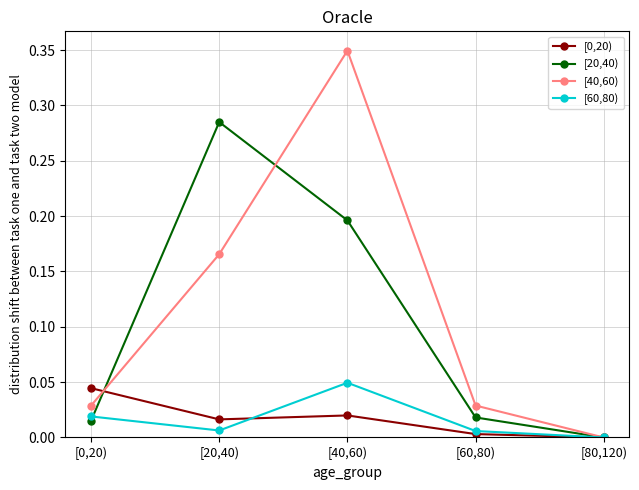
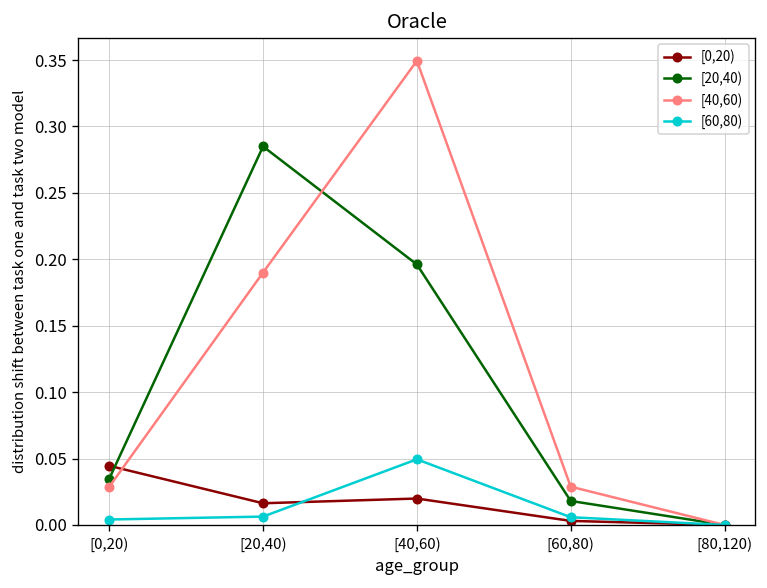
[20,40), [0,20): 0.015 -> 0.035
[60,80), [0,20): 0.019 -> 0.004
[40,60), [20,40): 0.166 -> 0.190
